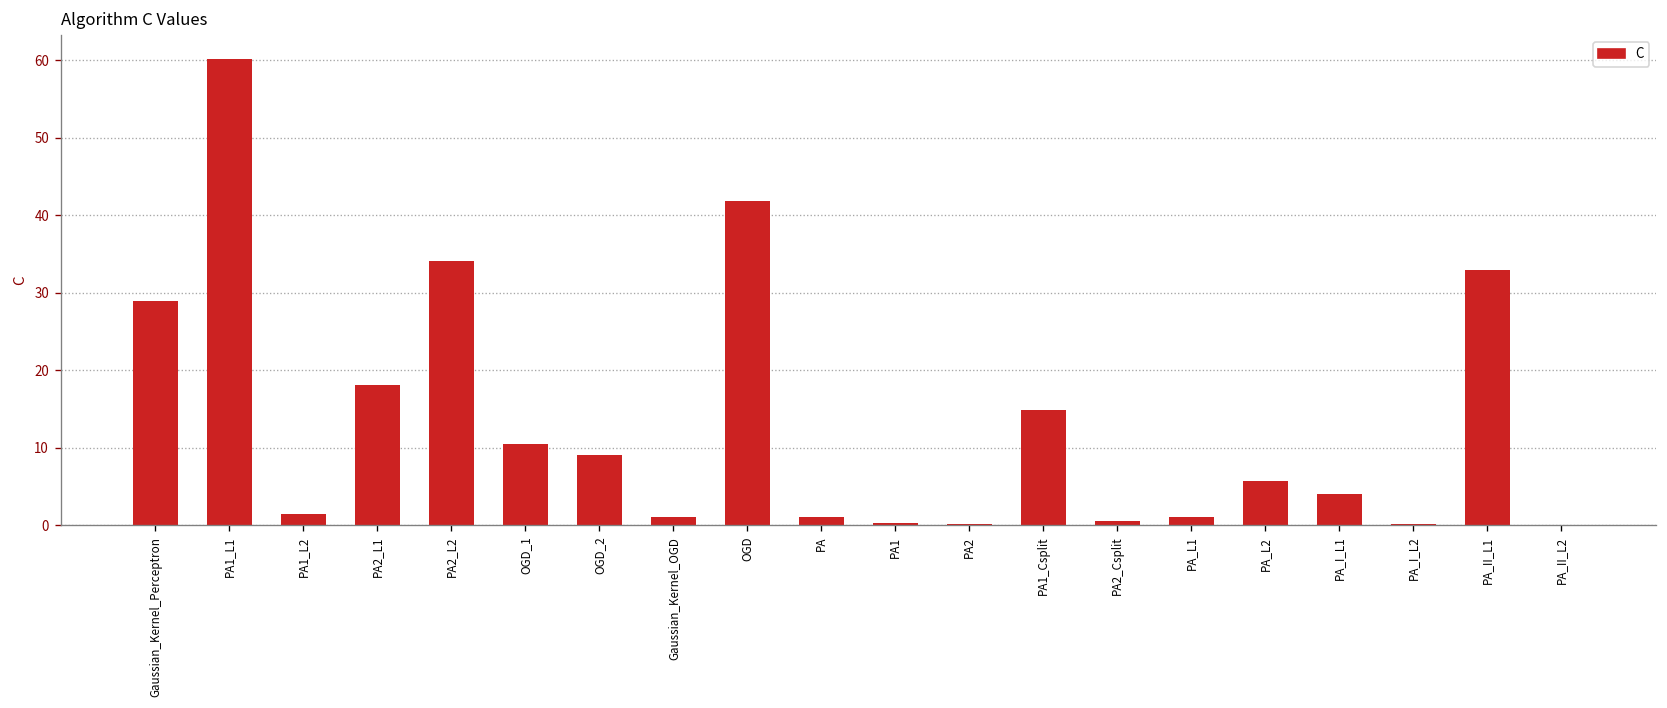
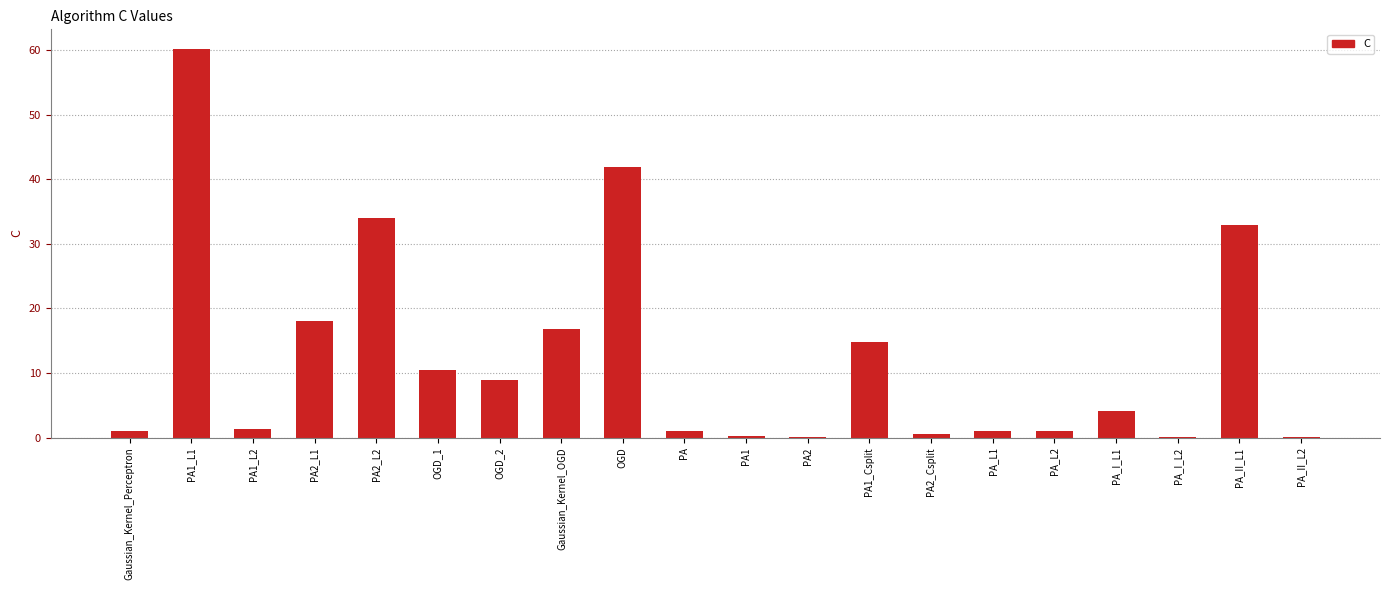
Gaussian_Kernel_Perceptron: 29 -> 1
Gaussian_Kernel_OGD: 1 -> 17
PA_L2: 6 -> 1
